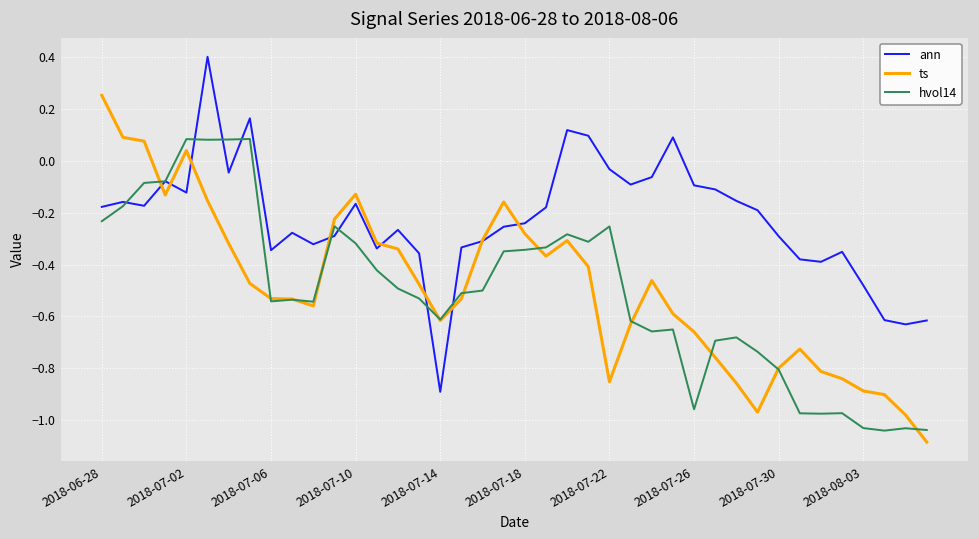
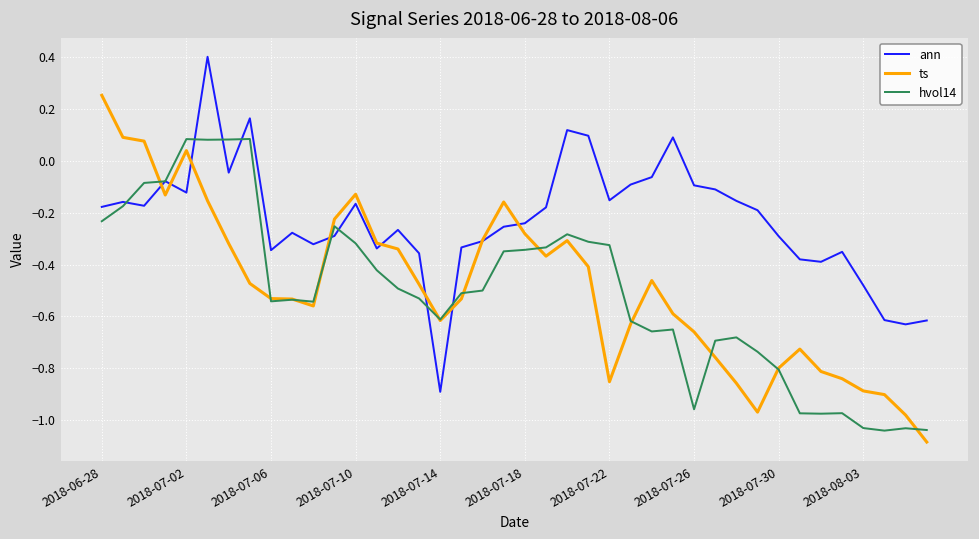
ann, 2018-07-22: -0.03 -> -0.15
hvol14, 2018-07-22: -0.25 -> -0.32
